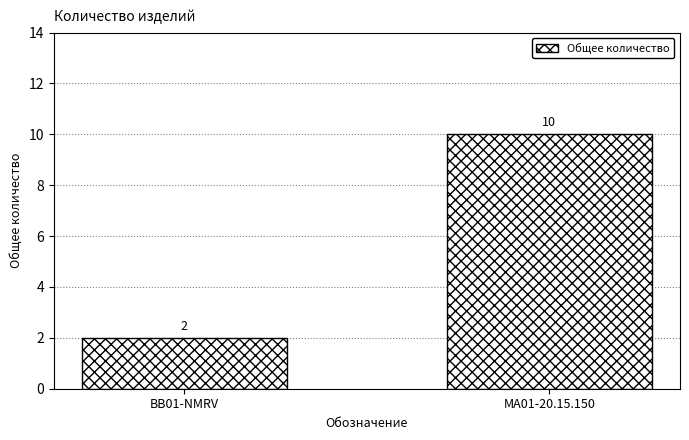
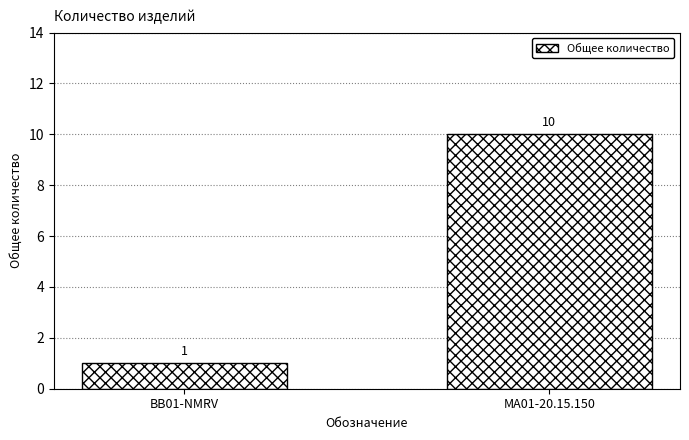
BB01-NMRV: 2 -> 1
